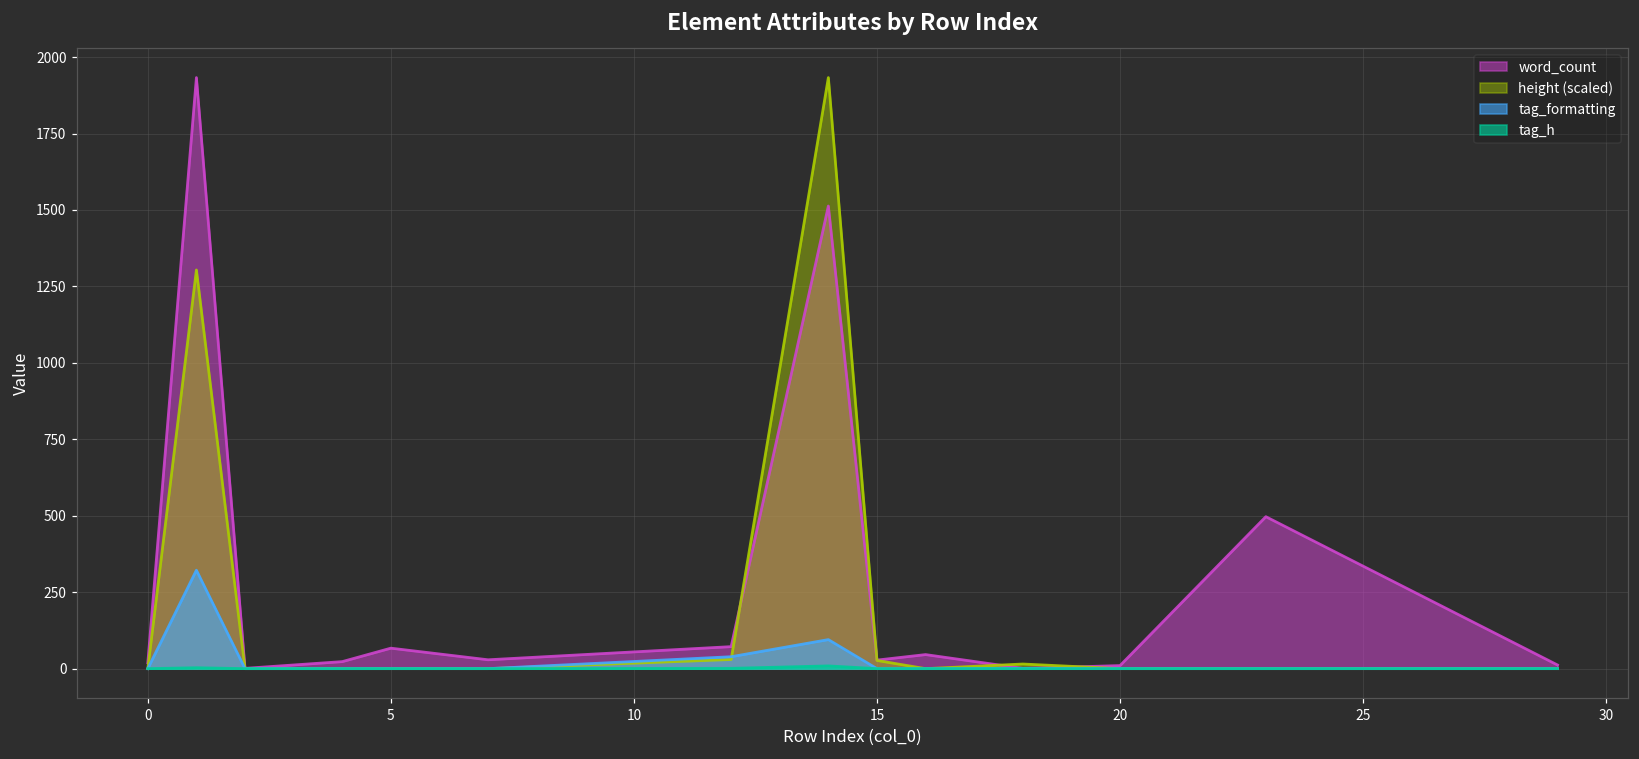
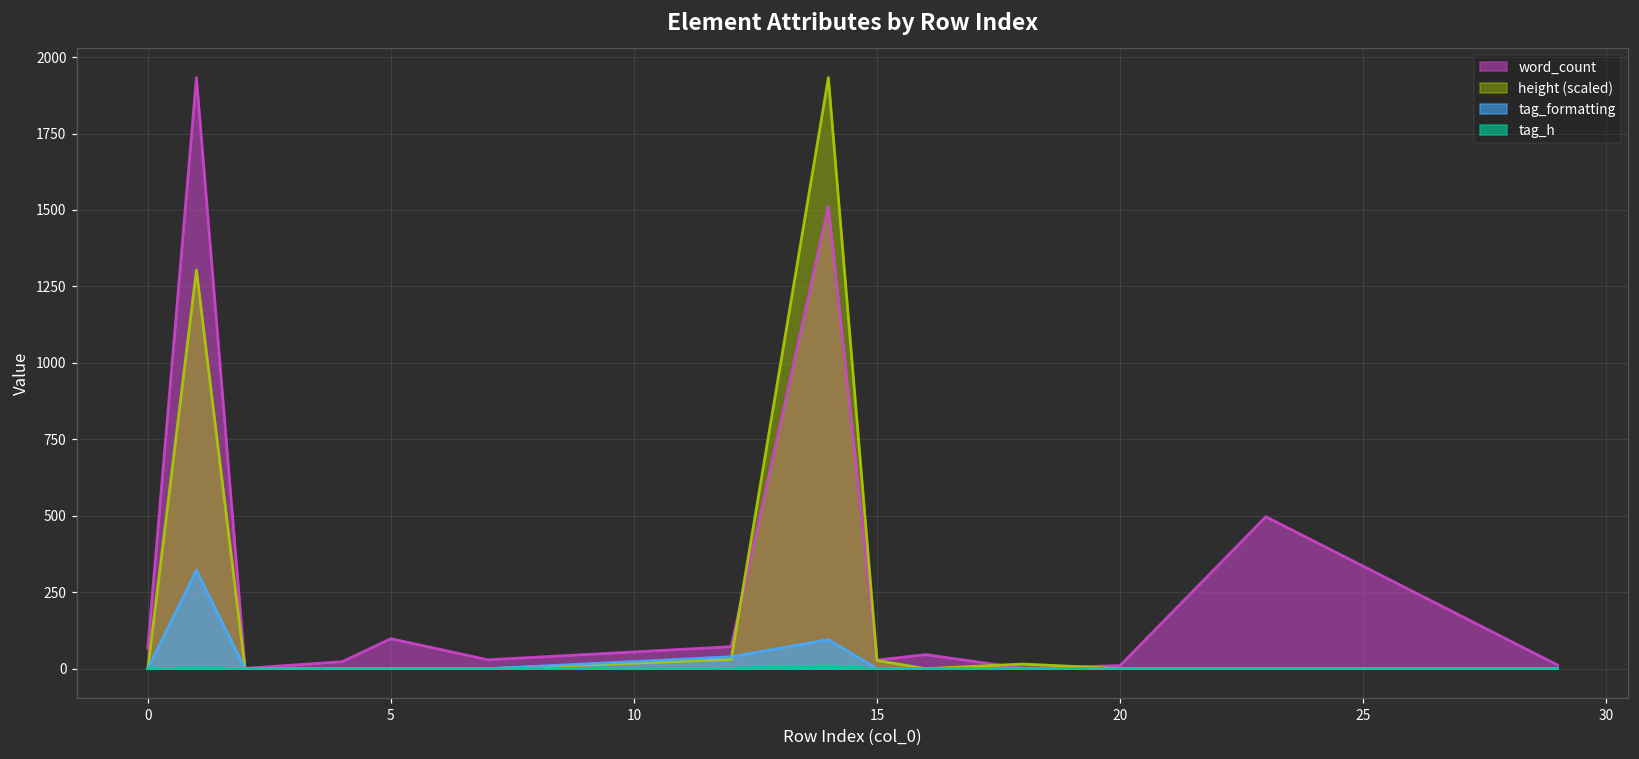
word_count, 0: 20 -> 70
word_count, 5: 70 -> 100
